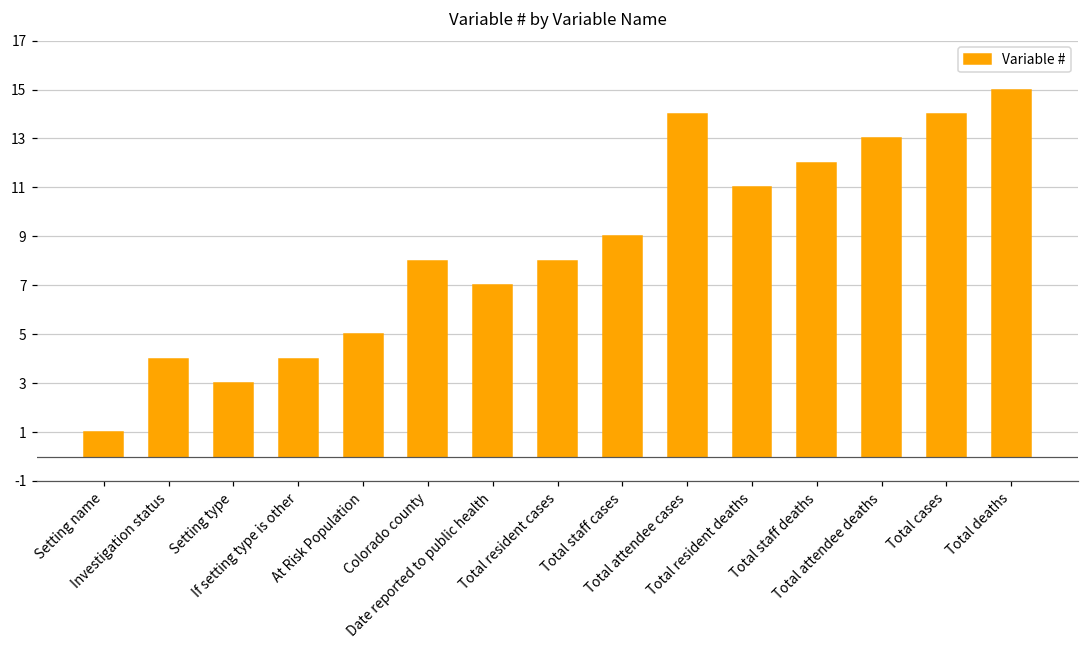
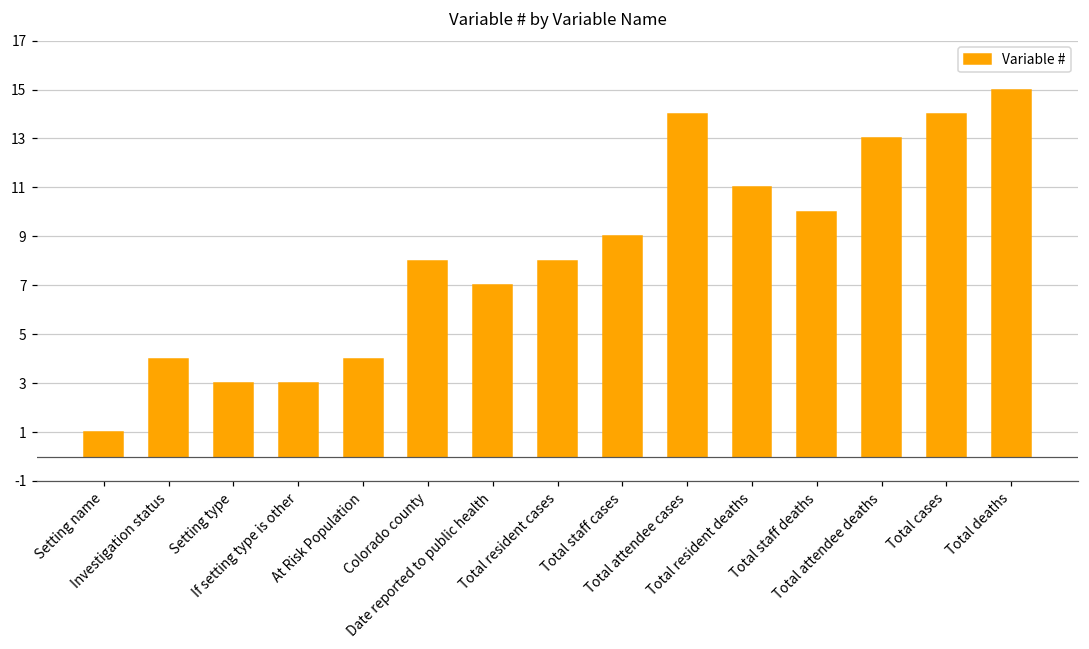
If setting type is other: 4 -> 3
At Risk Population: 5 -> 4
Total staff deaths: 12 -> 10
